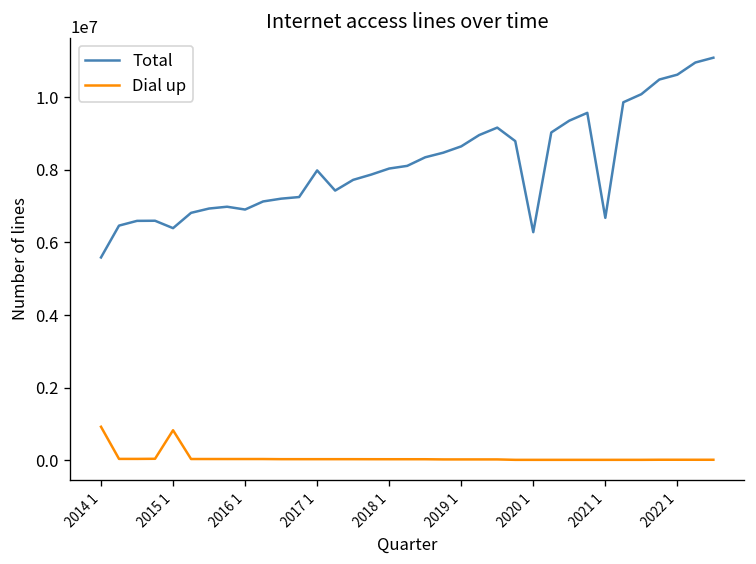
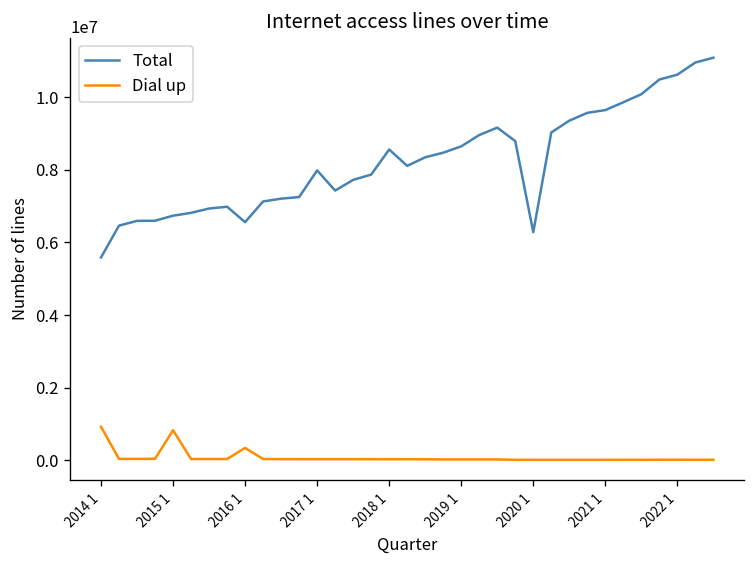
Total, 2015 1: 6400000 -> 6700000
Total, 2016 1: 6900000 -> 6600000
Dial up, 2016 1: 0 -> 300000
Total, 2018 1: 8000000 -> 8600000
Total, 2021 1: 6700000 -> 9600000
